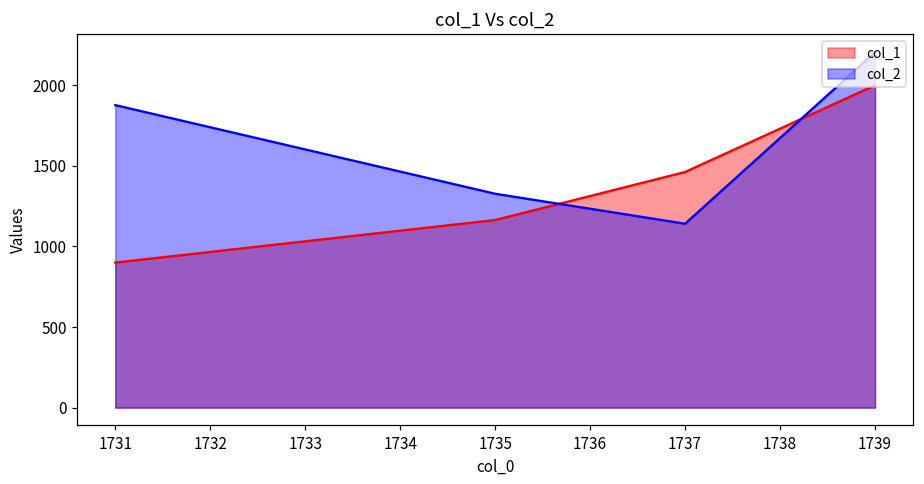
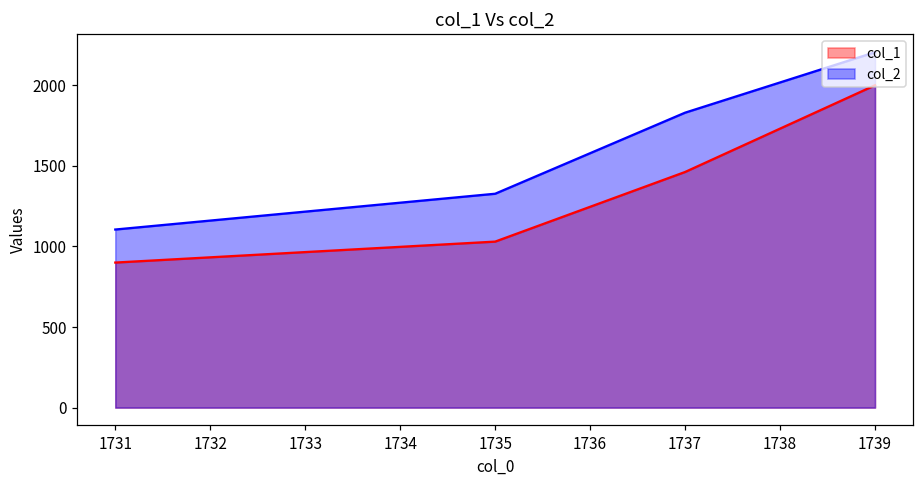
col_2, 1731: 1880 -> 1110
col_1, 1735: 1160 -> 1030
col_2, 1737: 1140 -> 1830
